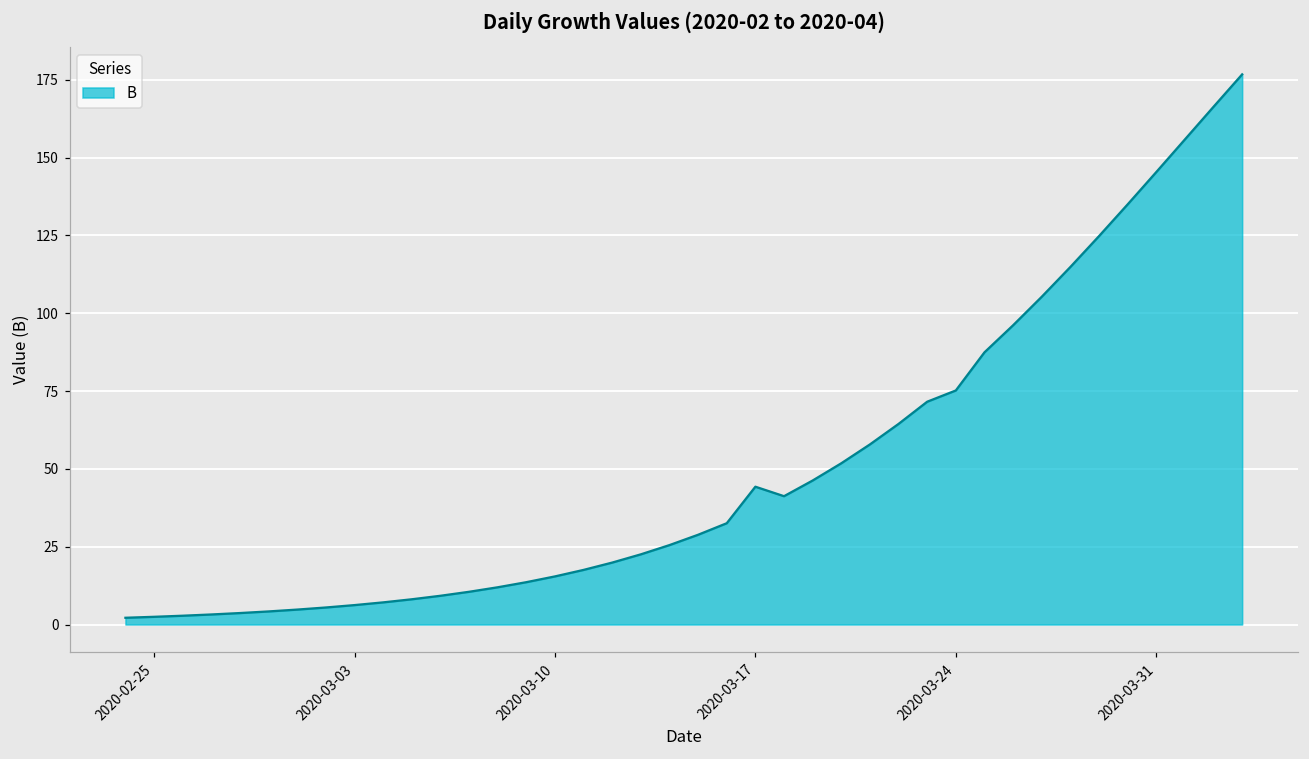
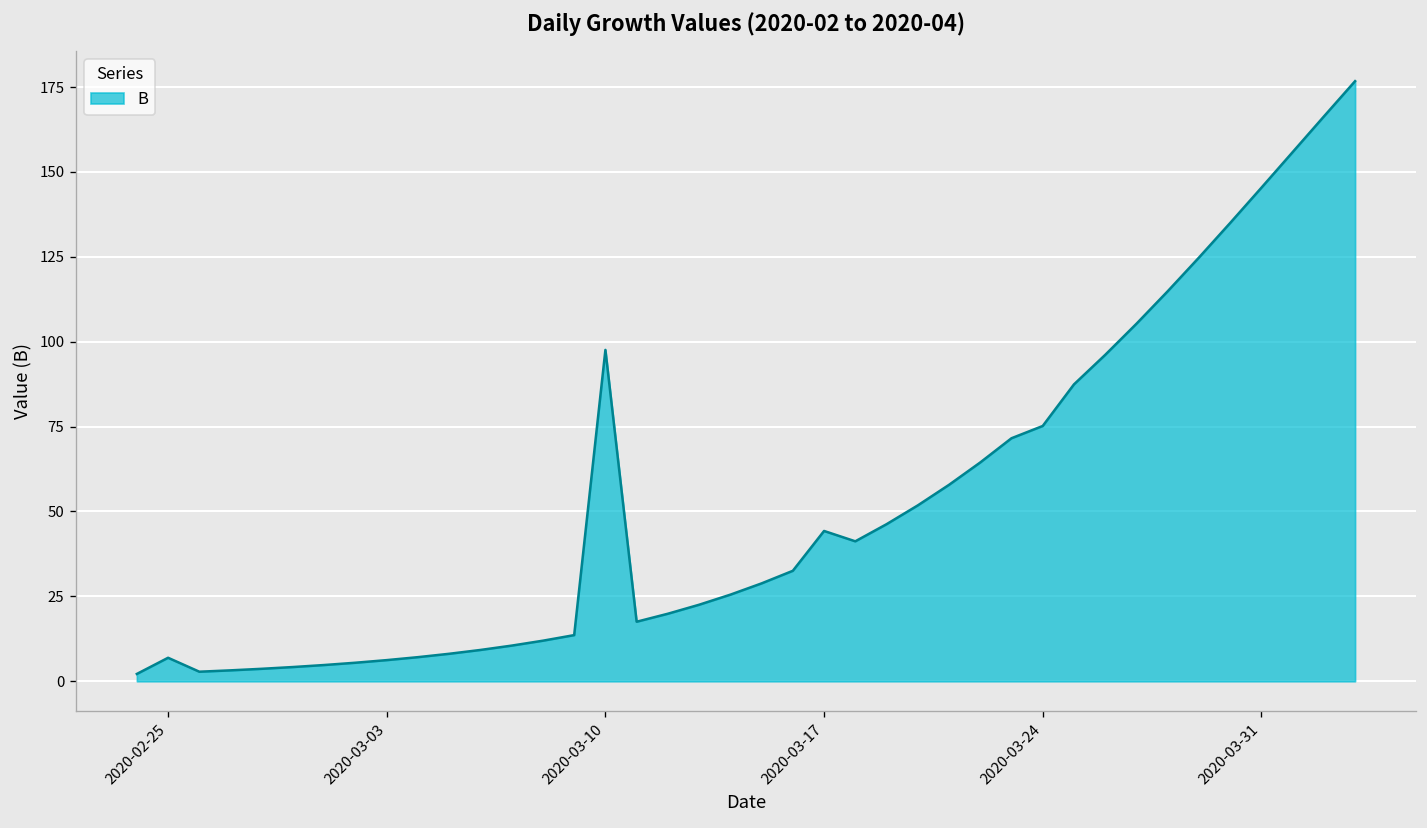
2020-02-25: 2 -> 7
2020-03-10: 15 -> 98
